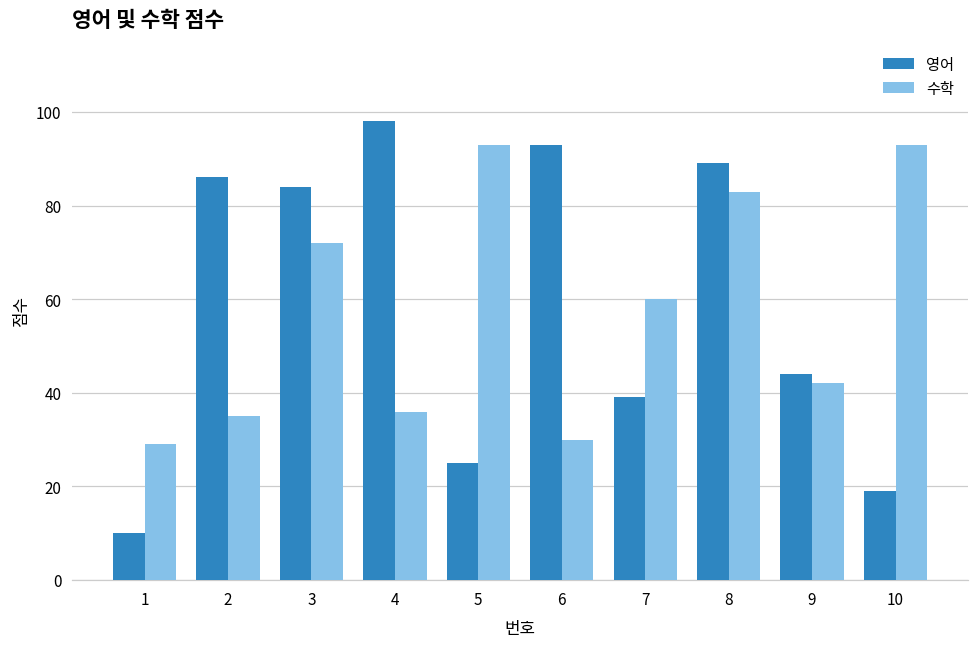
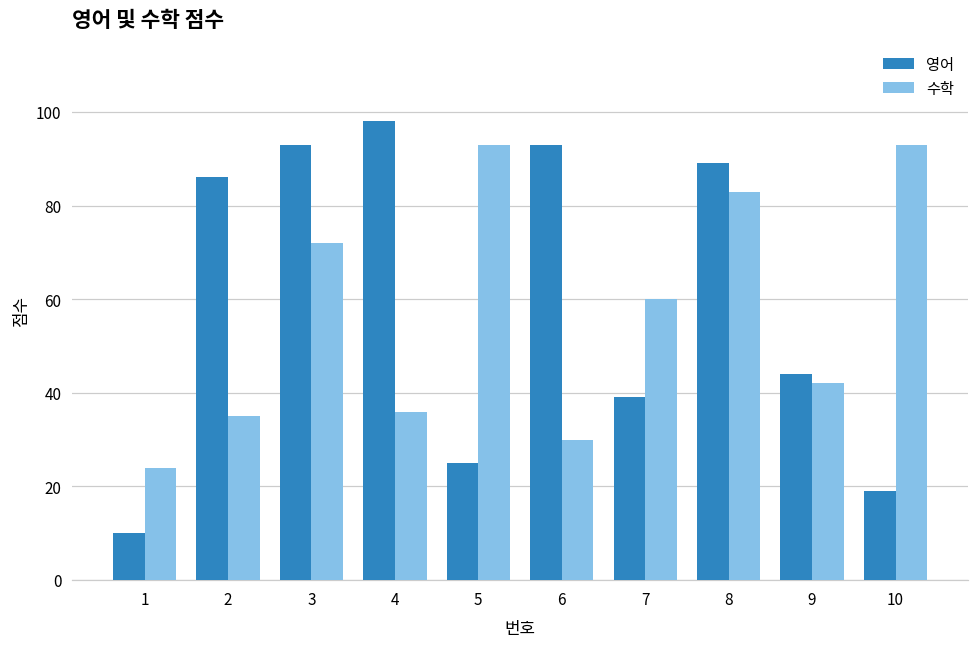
수학, 1: 29 -> 24
영어, 3: 84 -> 93
